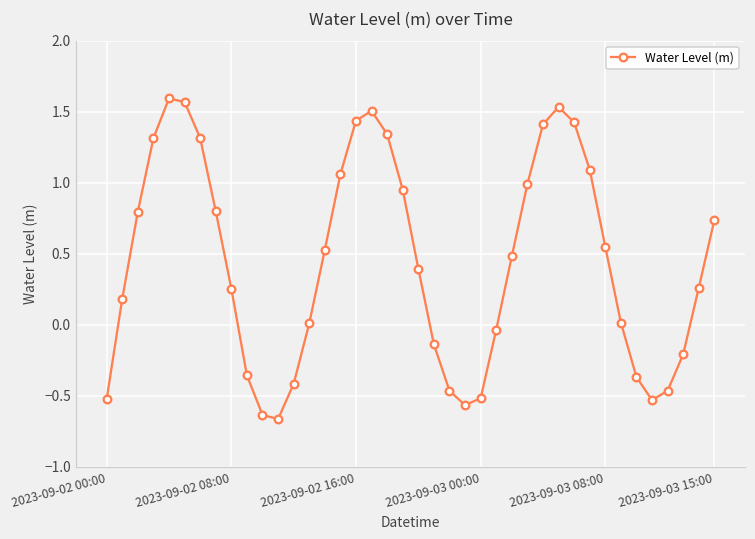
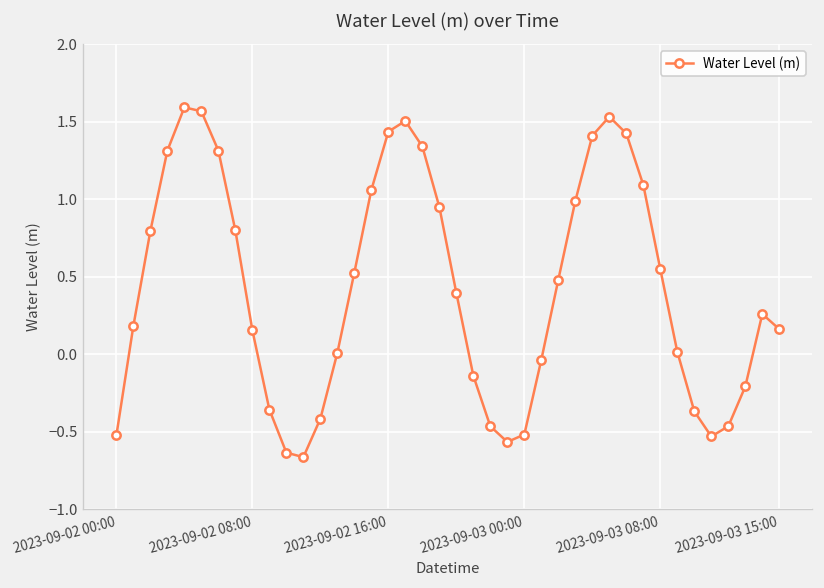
2023-09-02 08:00: 0.25 -> 0.15
2023-09-03 15:00: 0.74 -> 0.16
